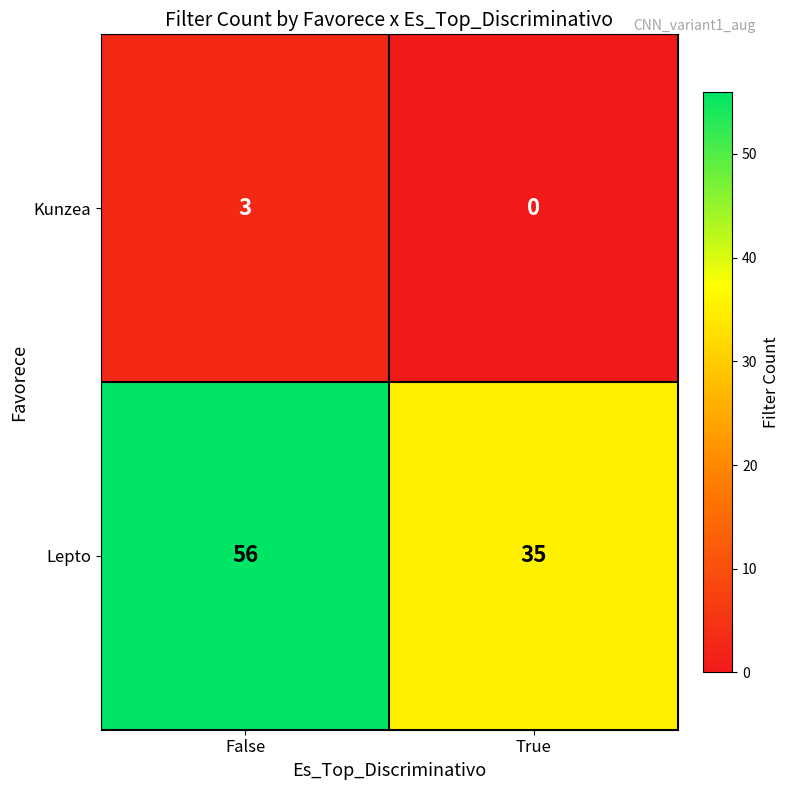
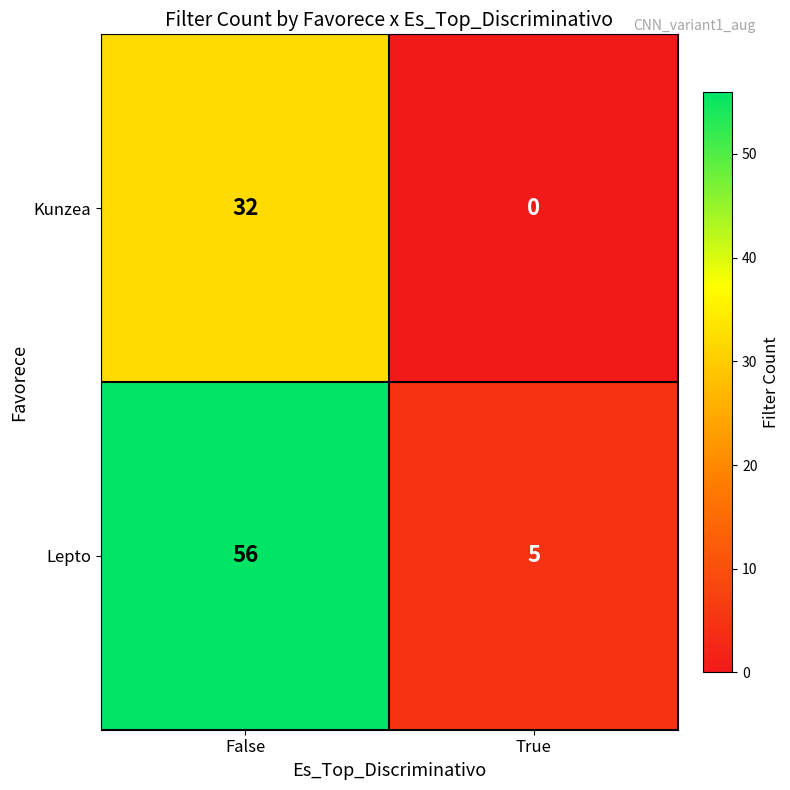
Kunzea, False: 3 -> 32
Lepto, True: 35 -> 5
